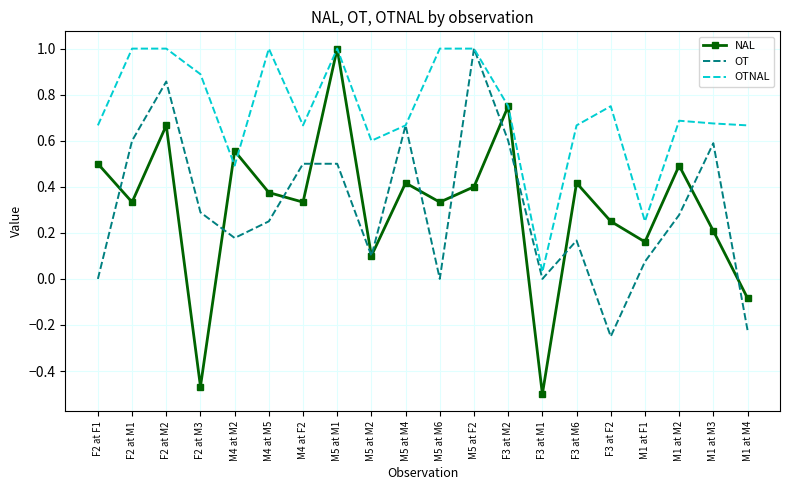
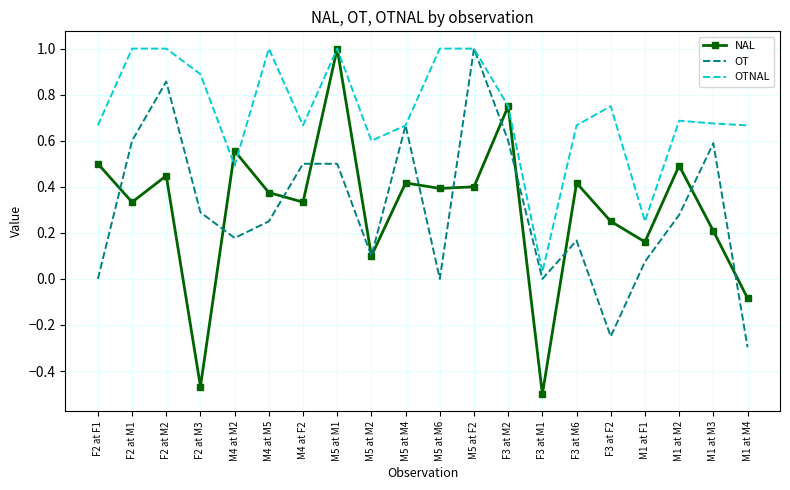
NAL, F2 at M2: 0.67 -> 0.45
NAL, M5 at M6: 0.33 -> 0.39
OT, M1 at M4: -0.22 -> -0.30
